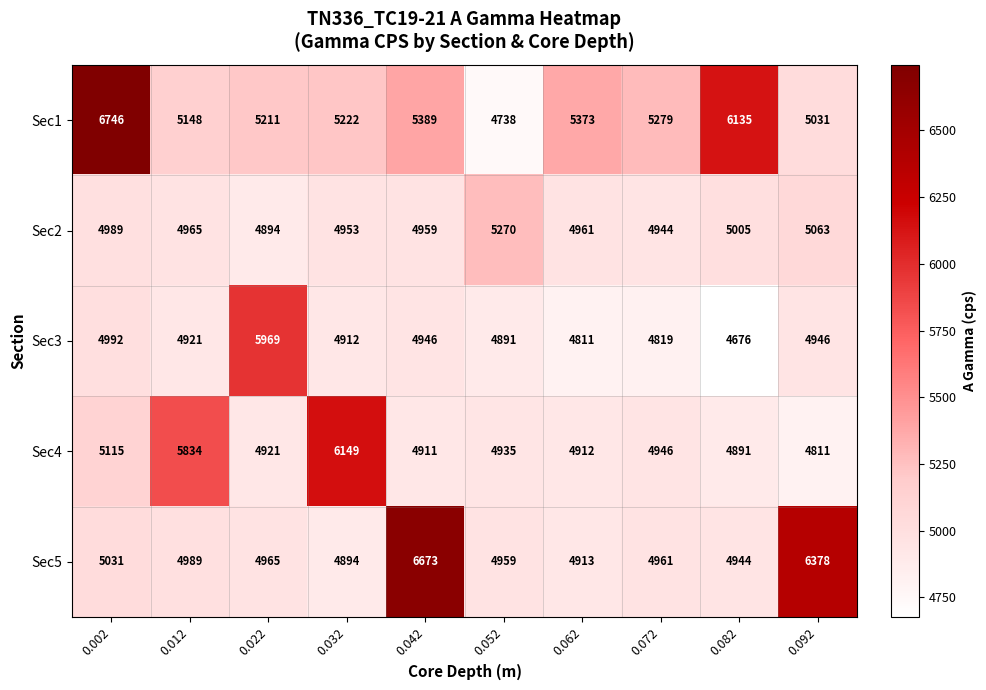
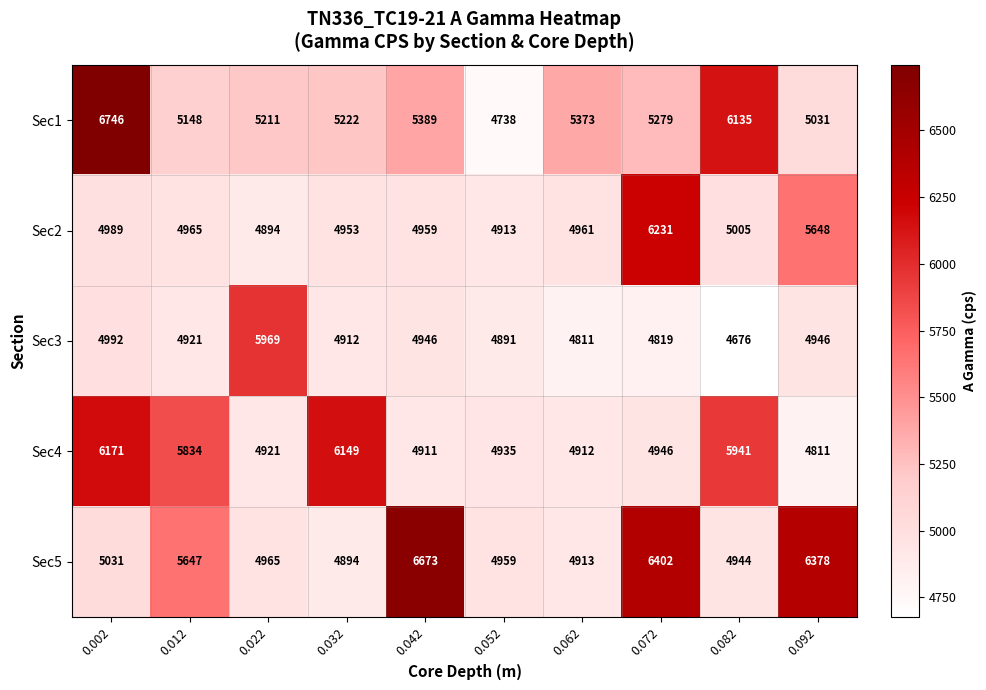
Sec2, 0.052: 5270 -> 4913
Sec2, 0.072: 4944 -> 6231
Sec2, 0.092: 5063 -> 5648
Sec4, 0.002: 5115 -> 6171
Sec4, 0.082: 4891 -> 5941
Sec5, 0.012: 4989 -> 5647
Sec5, 0.072: 4961 -> 6402
